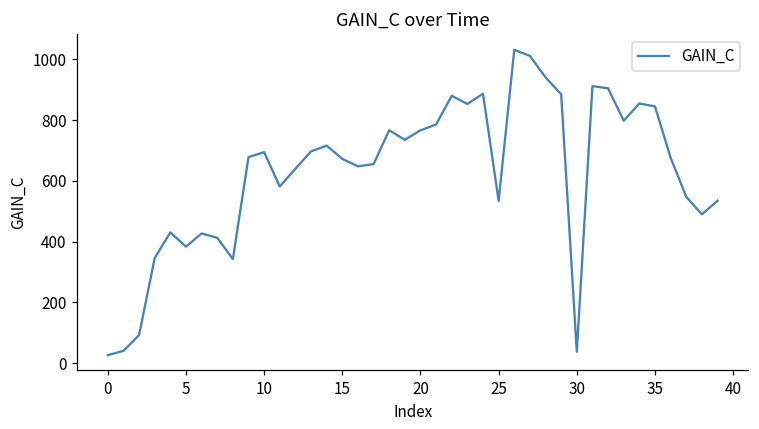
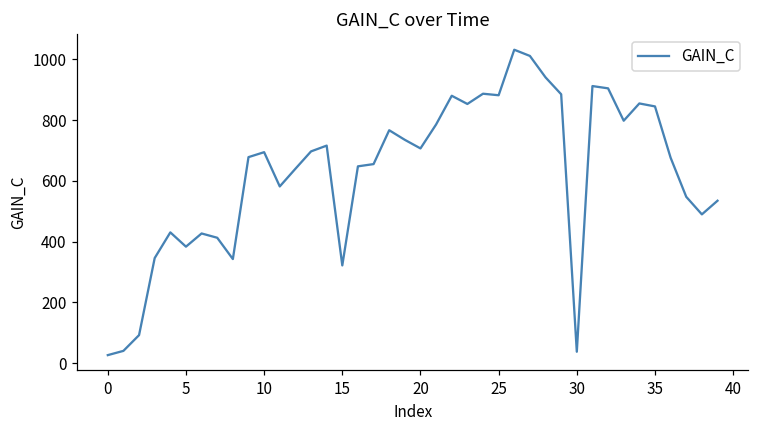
15: 670 -> 320
20: 770 -> 710
25: 530 -> 880
